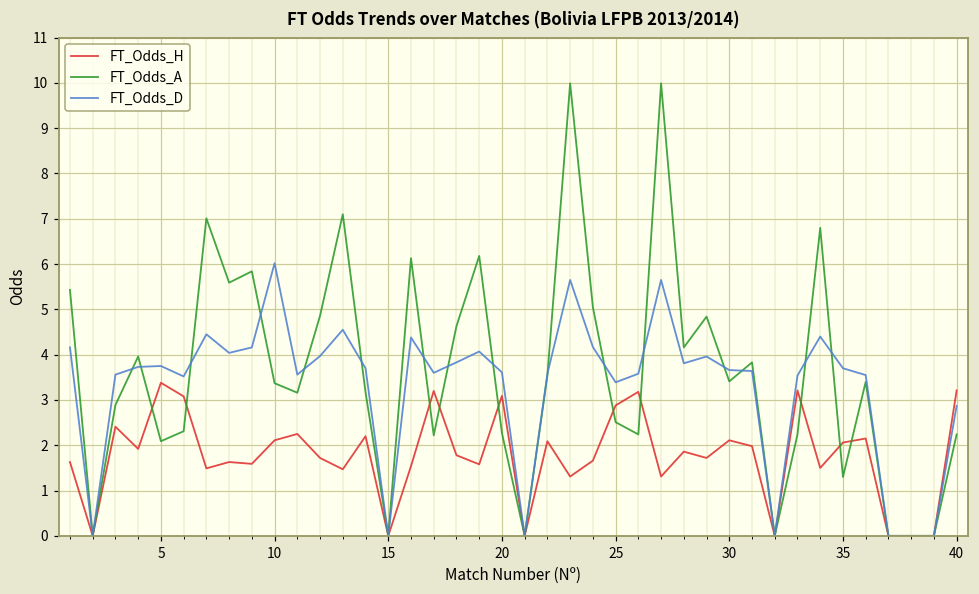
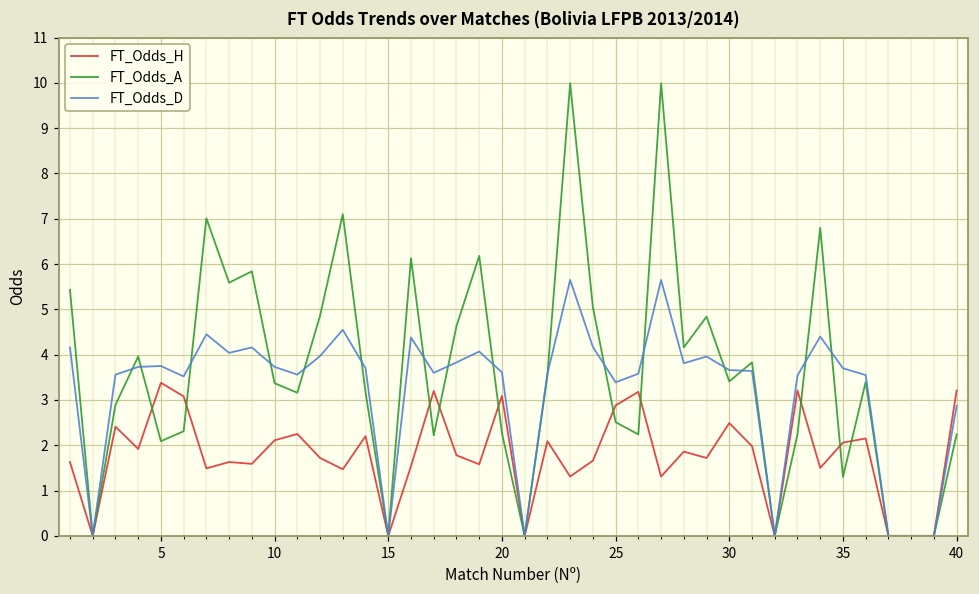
FT_Odds_D, 10: 6.0 -> 3.7
FT_Odds_H, 30: 2.1 -> 2.5
